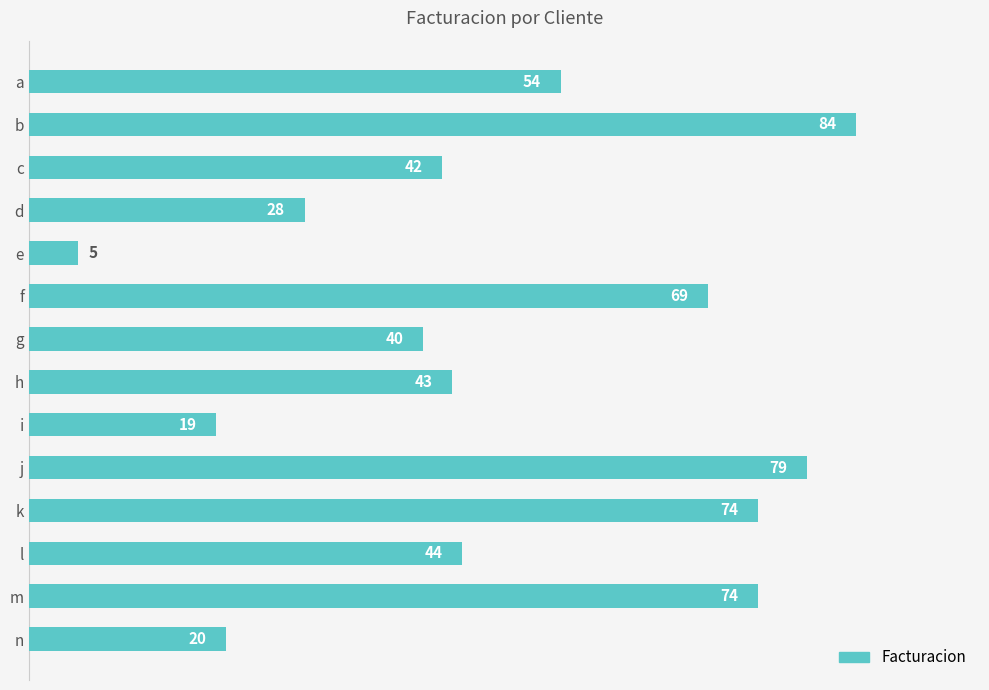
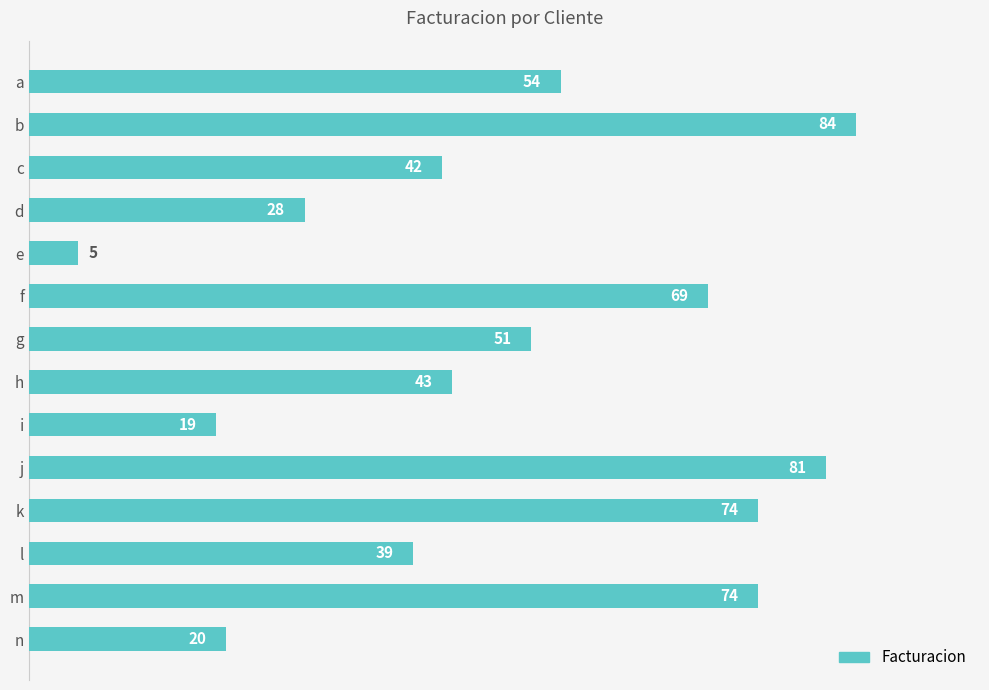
g: 40 -> 51
j: 79 -> 81
l: 44 -> 39
